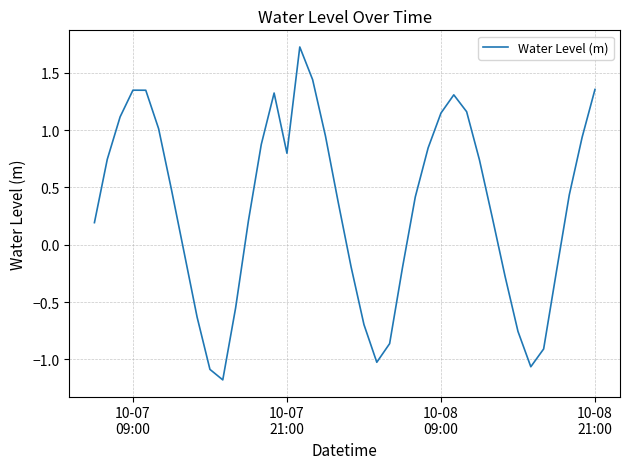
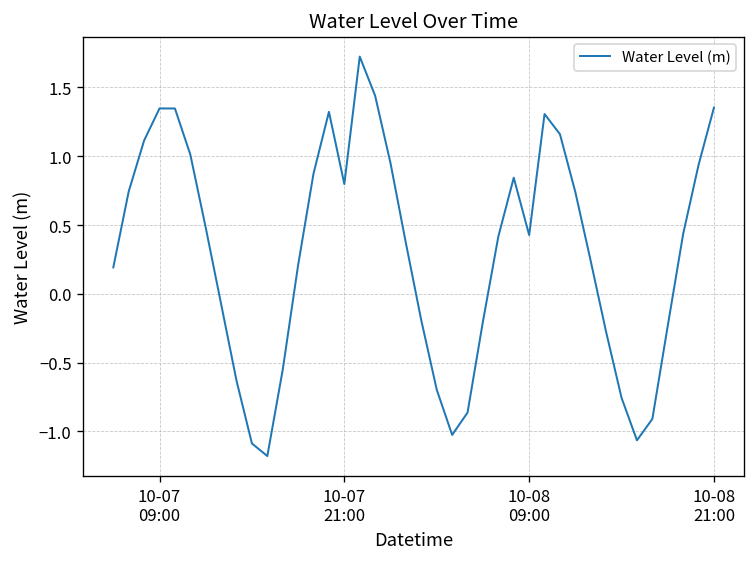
10-08 09:00: 1.15 -> 0.43
